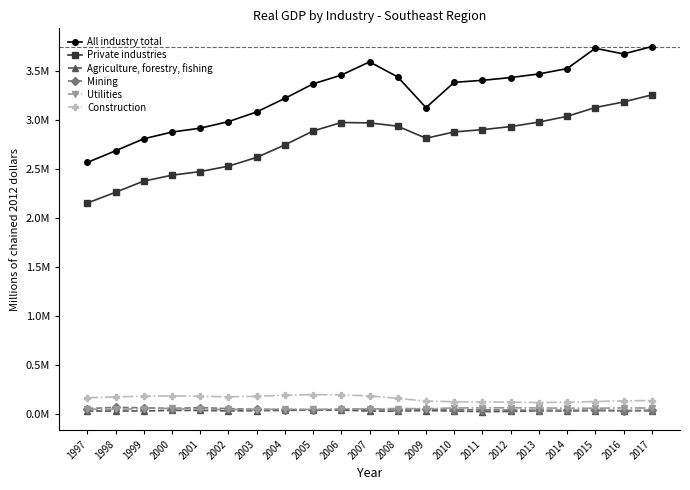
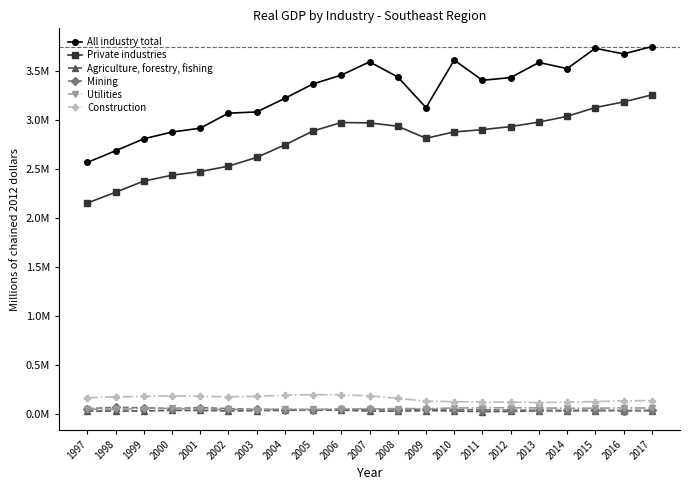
All industry total, 2002: 3000000 -> 3100000
All industry total, 2010: 3400000 -> 3600000
All industry total, 2013: 3500000 -> 3600000
